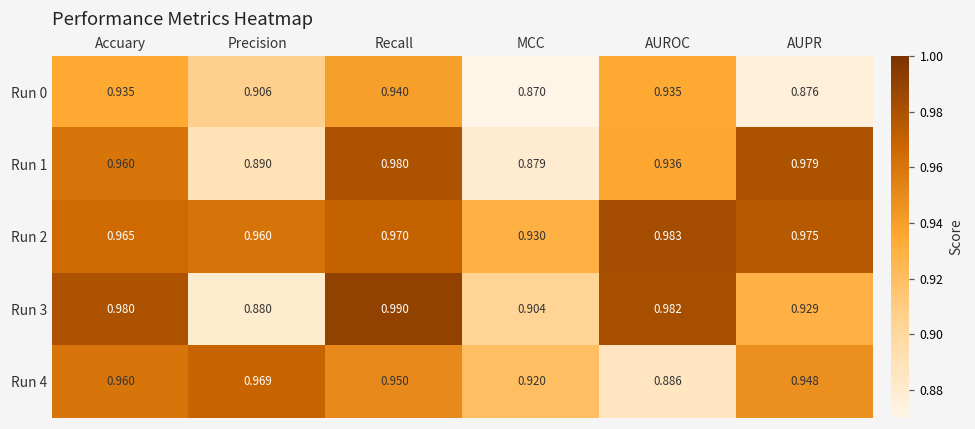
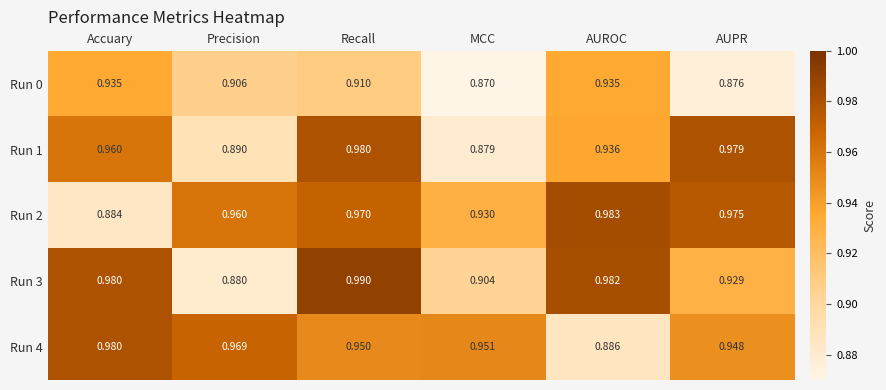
Run 0, Recall: 0.940 -> 0.910
Run 2, Accuary: 0.965 -> 0.884
Run 4, Accuary: 0.960 -> 0.980
Run 4, MCC: 0.920 -> 0.951
